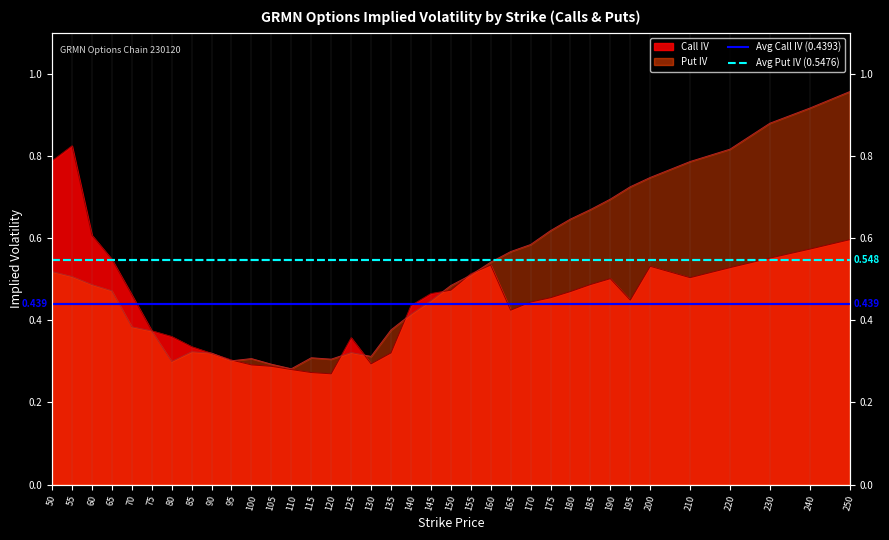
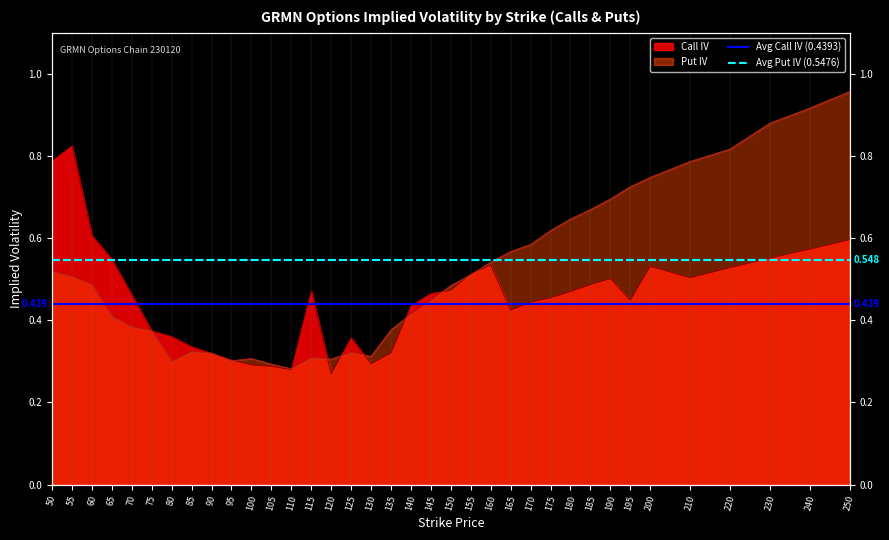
Put IV, 65: 0.47 -> 0.41
Call IV, 115: 0.27 -> 0.47
